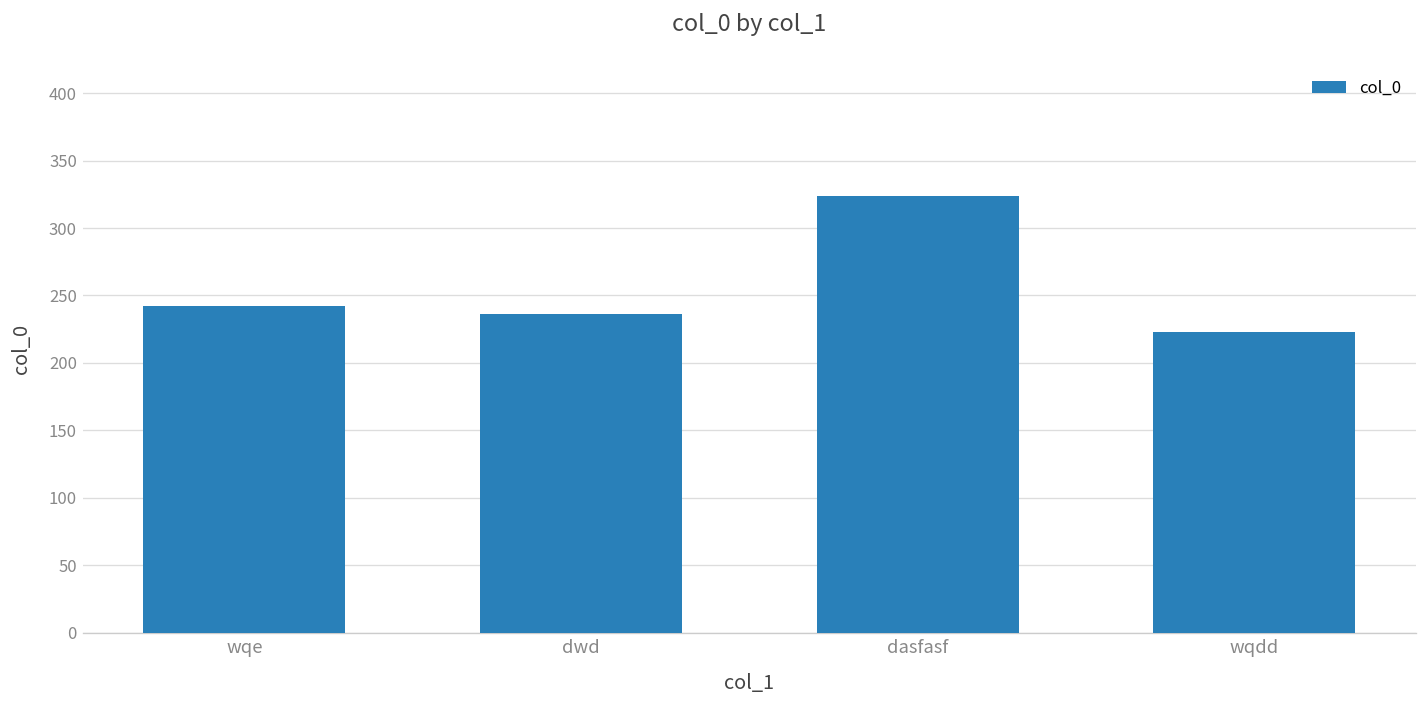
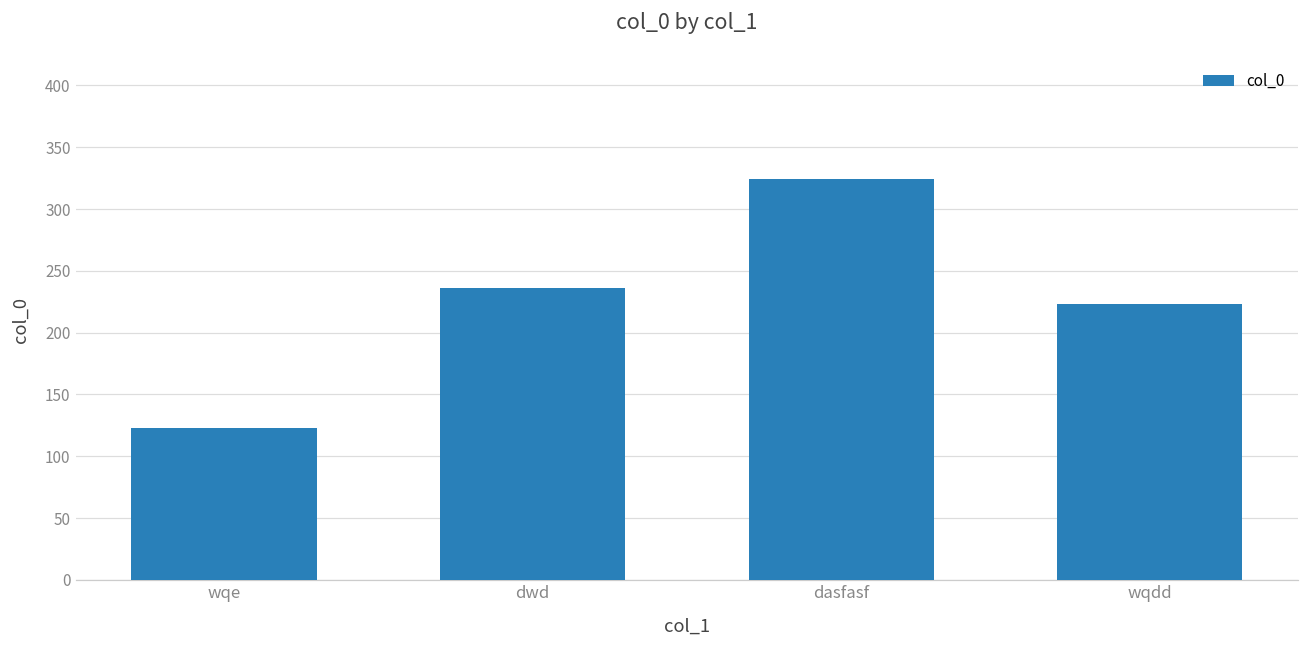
wqe: 242 -> 123
